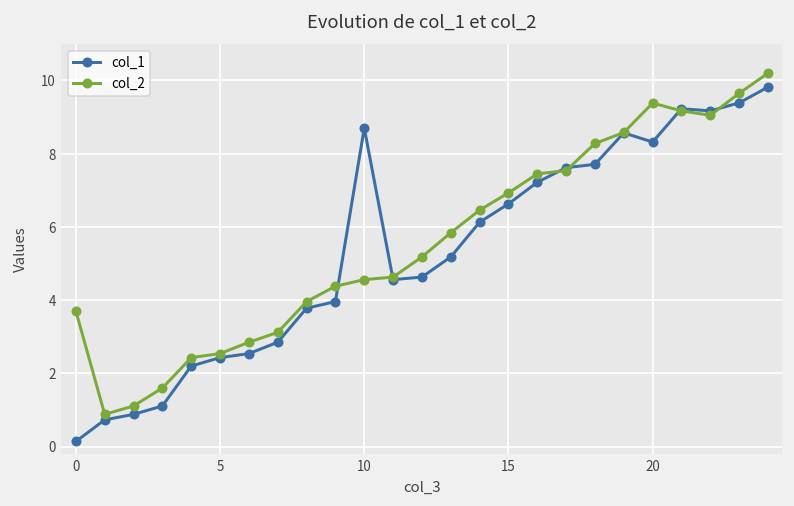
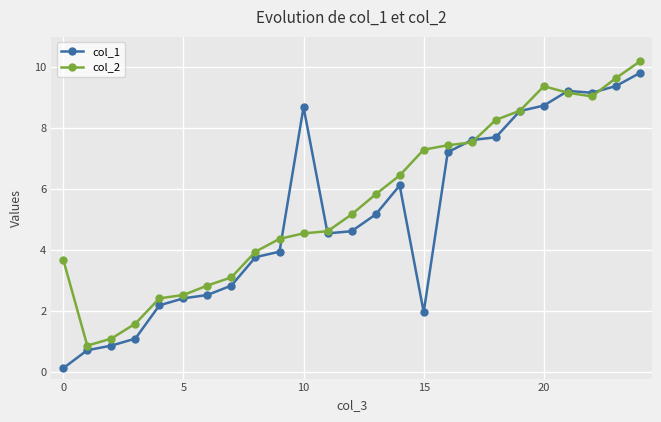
col_1, 15: 6.6 -> 2.0
col_2, 15: 6.9 -> 7.3
col_1, 20: 8.3 -> 8.7
